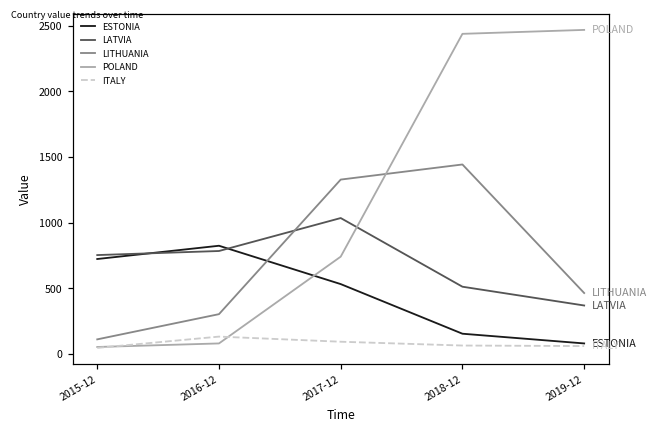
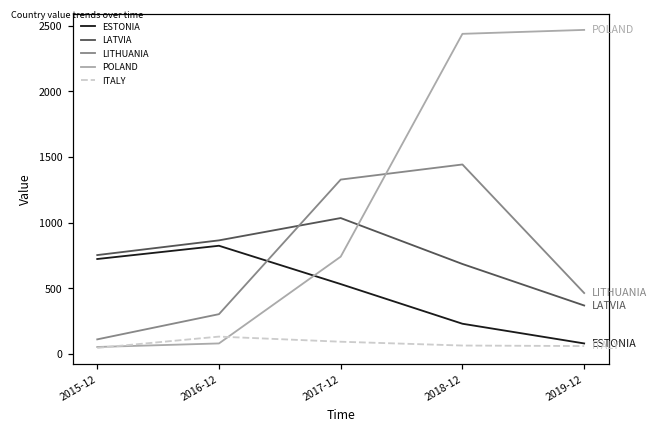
LATVIA, 2016-12: 780 -> 870
ESTONIA, 2018-12: 150 -> 230
LATVIA, 2018-12: 510 -> 690
